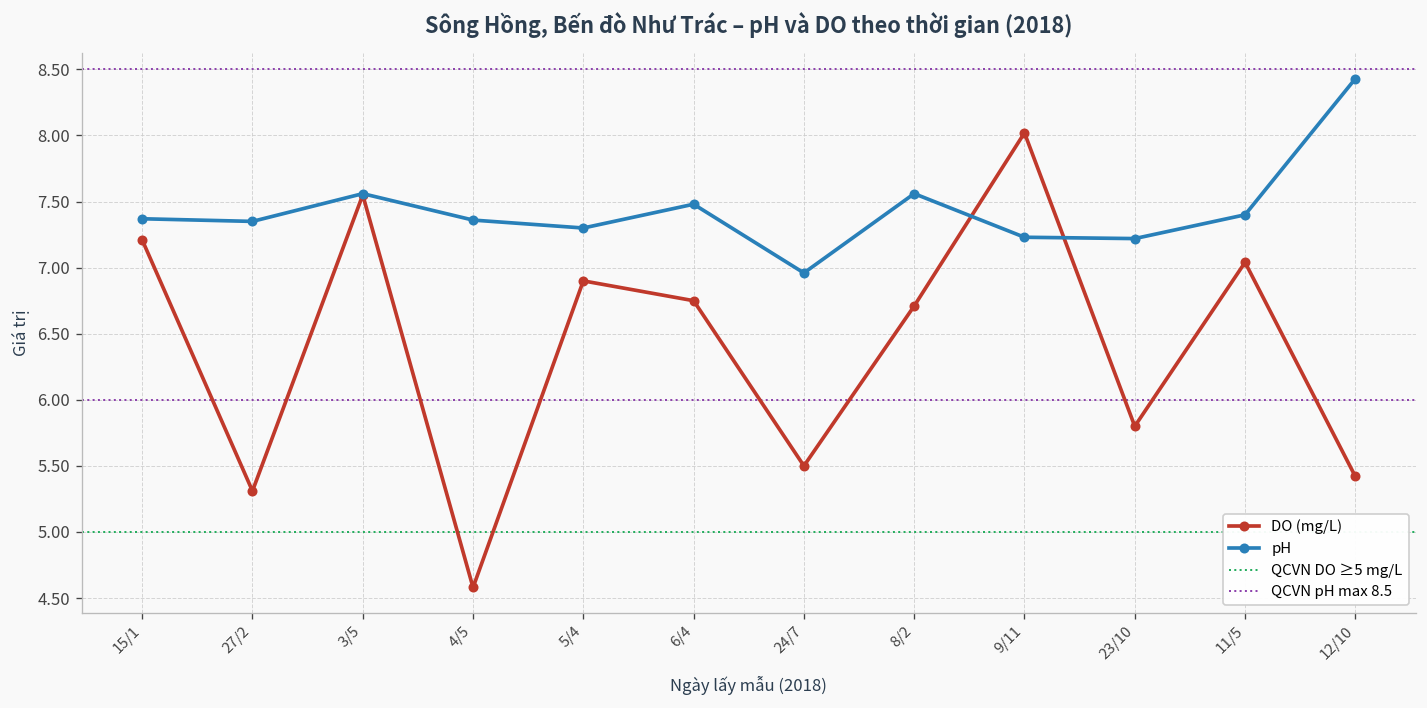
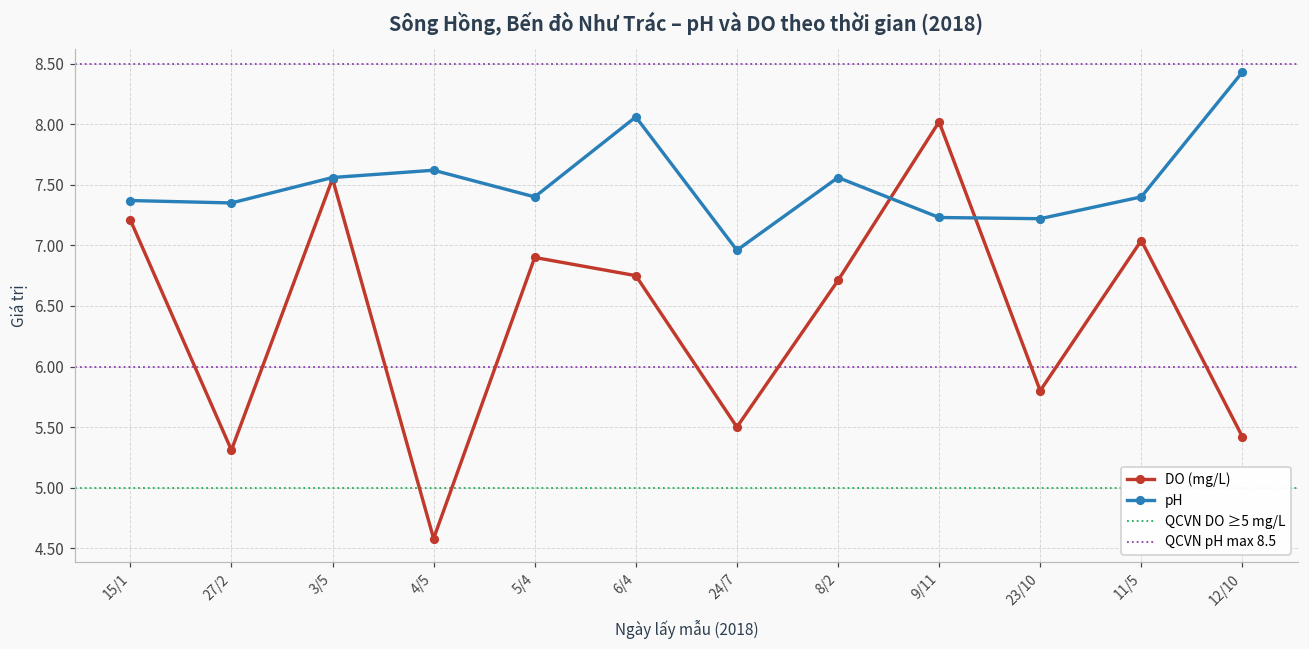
pH, 4/5: 7.36 -> 7.62
pH, 5/4: 7.3 -> 7.4
pH, 6/4: 7.48 -> 8.06
